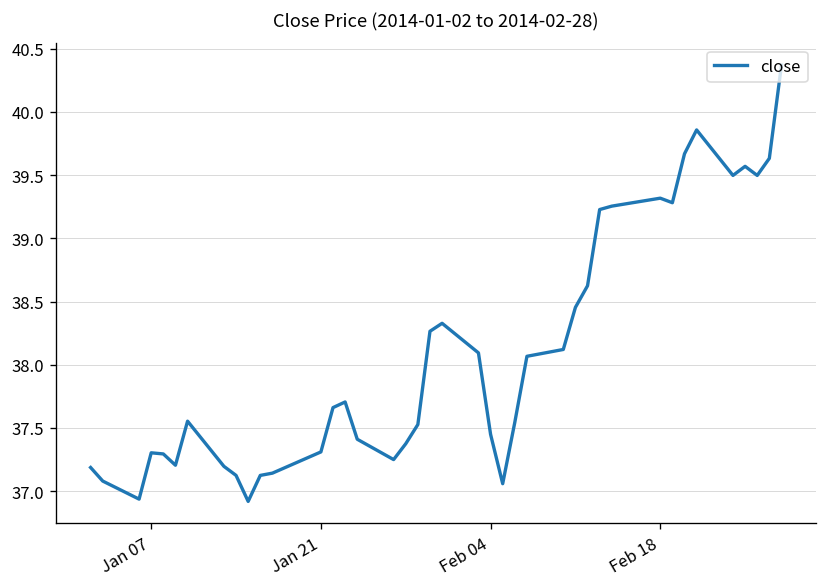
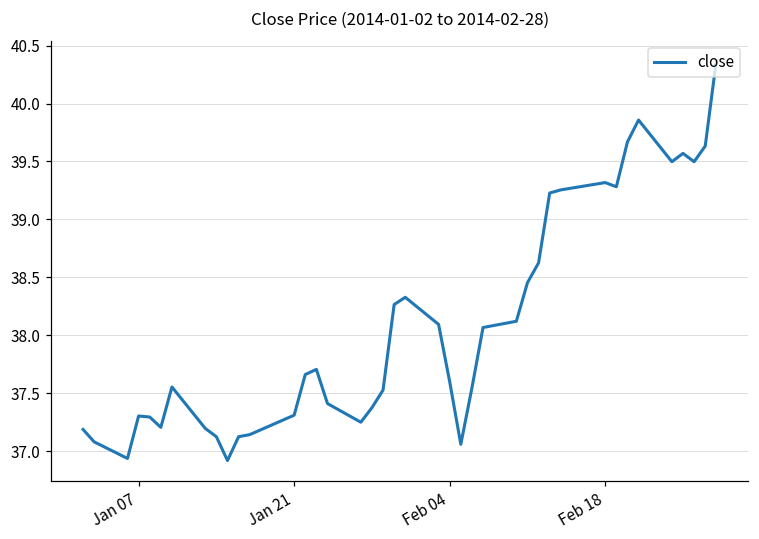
Feb 04: 37.45 -> 37.60
